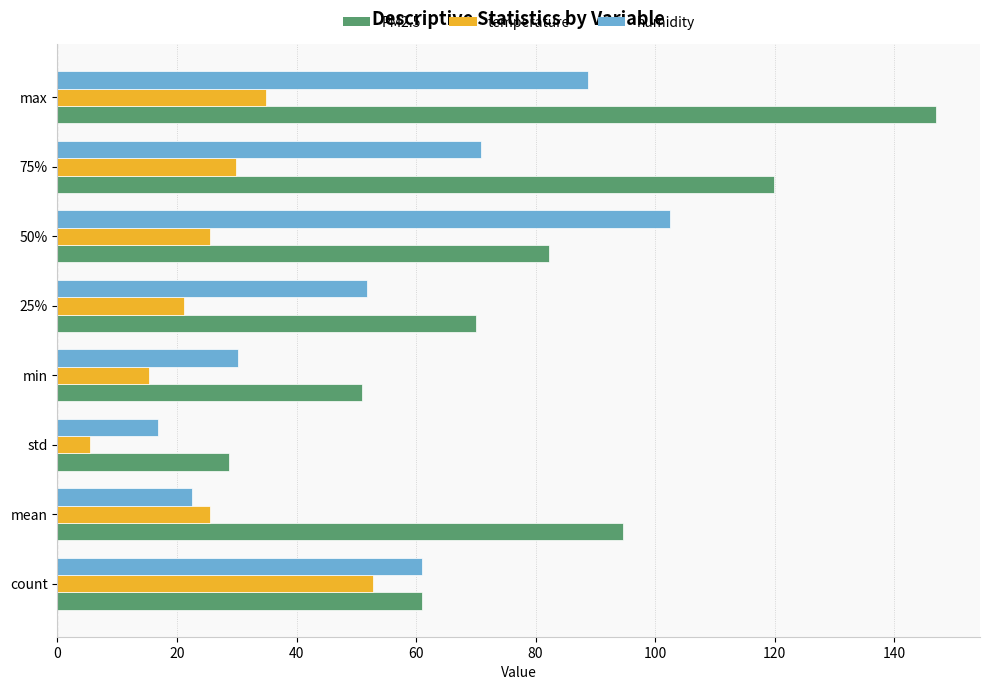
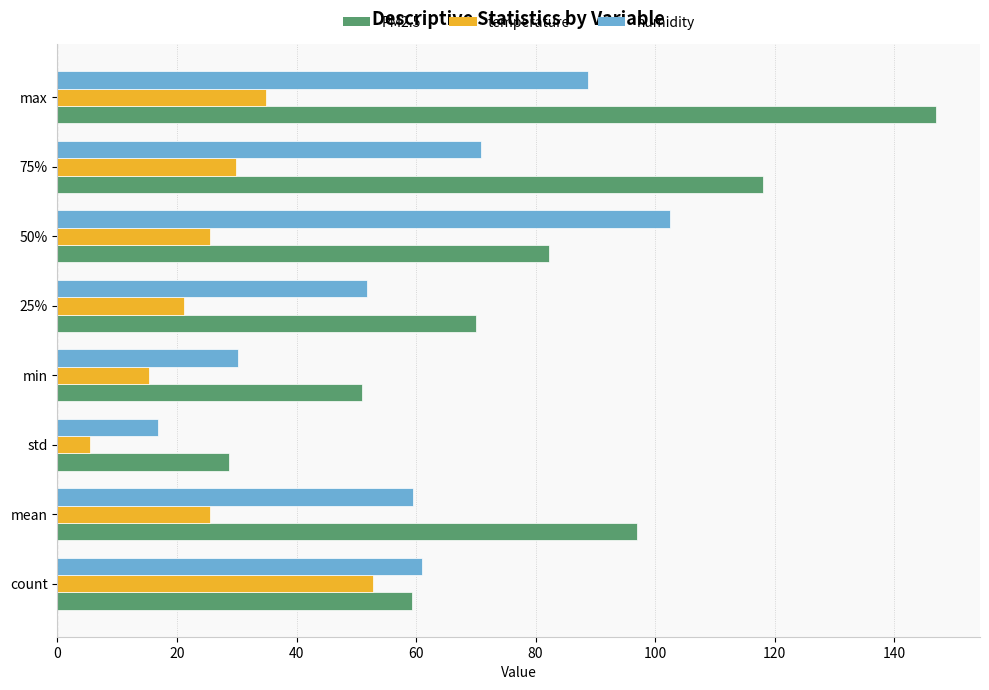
PM2.5, 75%: 120 -> 118
humidity, mean: 23 -> 59
PM2.5, mean: 95 -> 97
PM2.5, count: 61 -> 59
